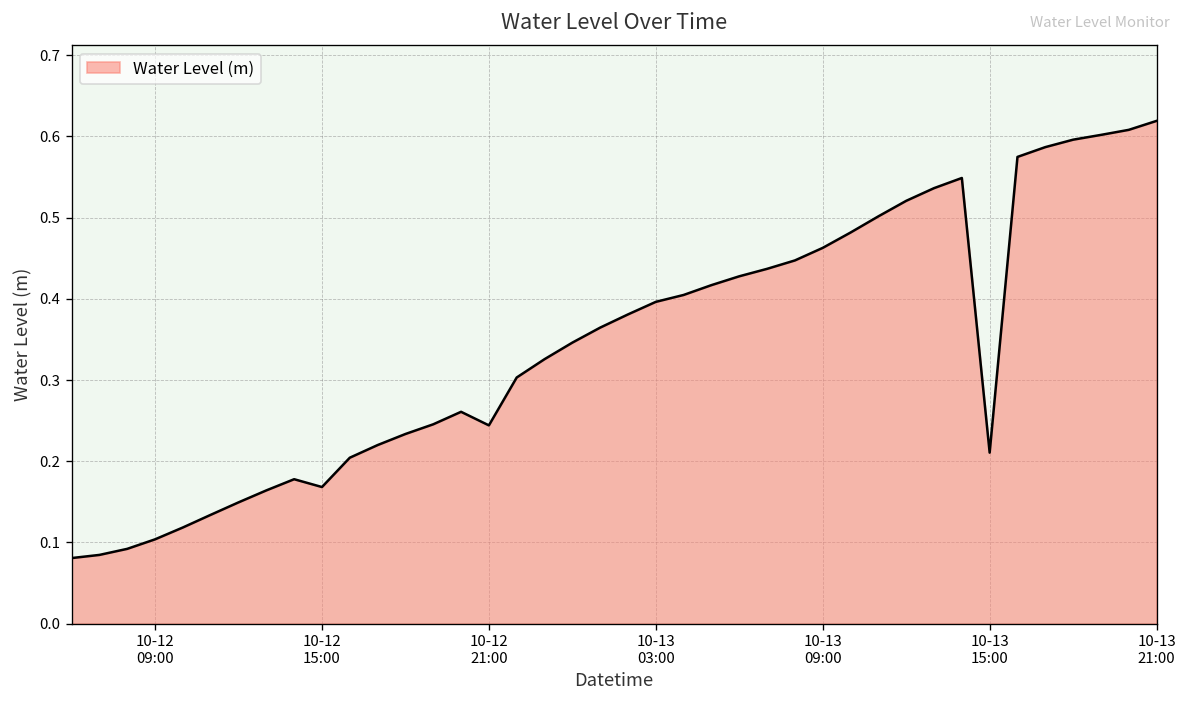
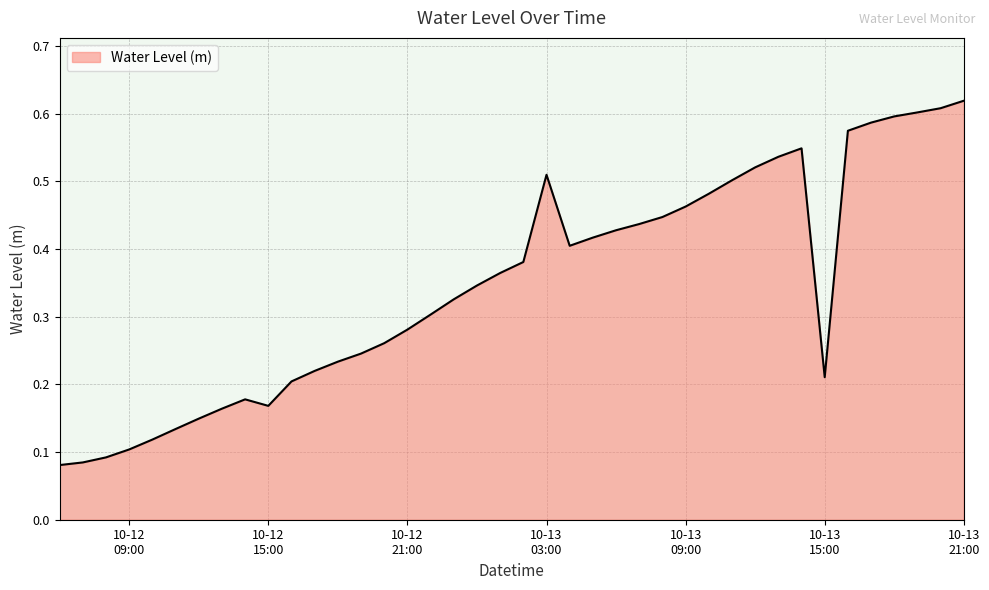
10-12 21:00: 0.24 -> 0.28
10-13 03:00: 0.40 -> 0.51
